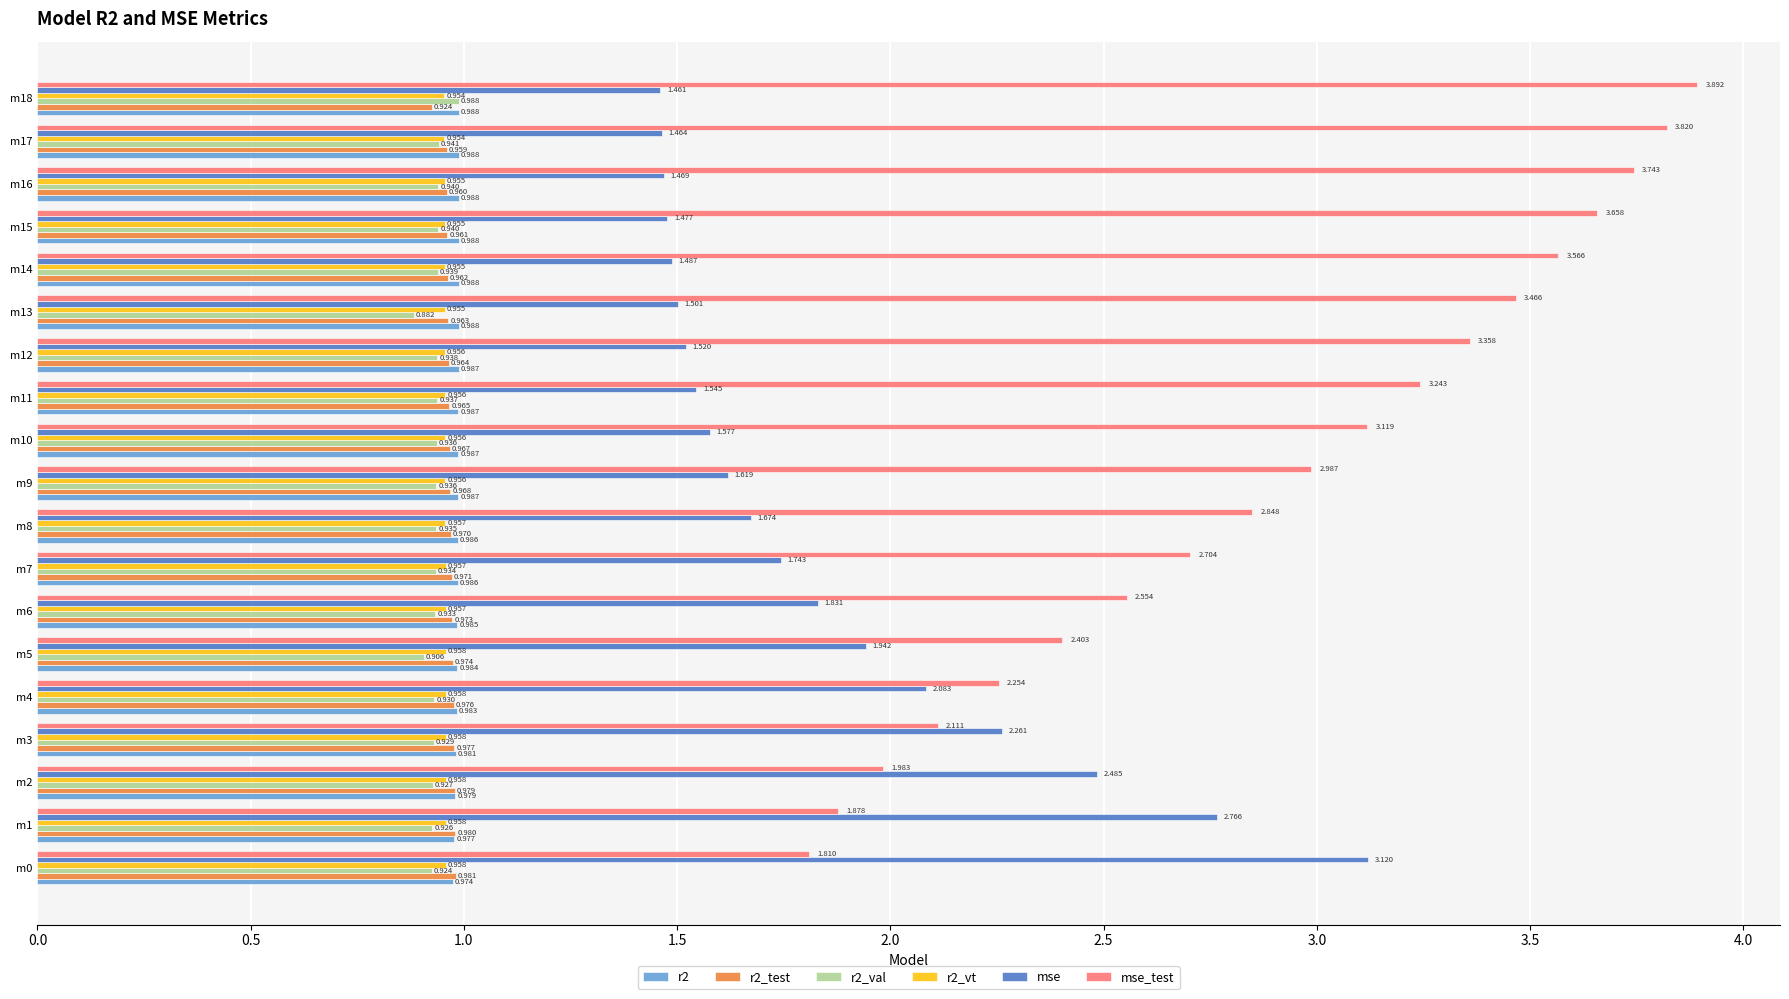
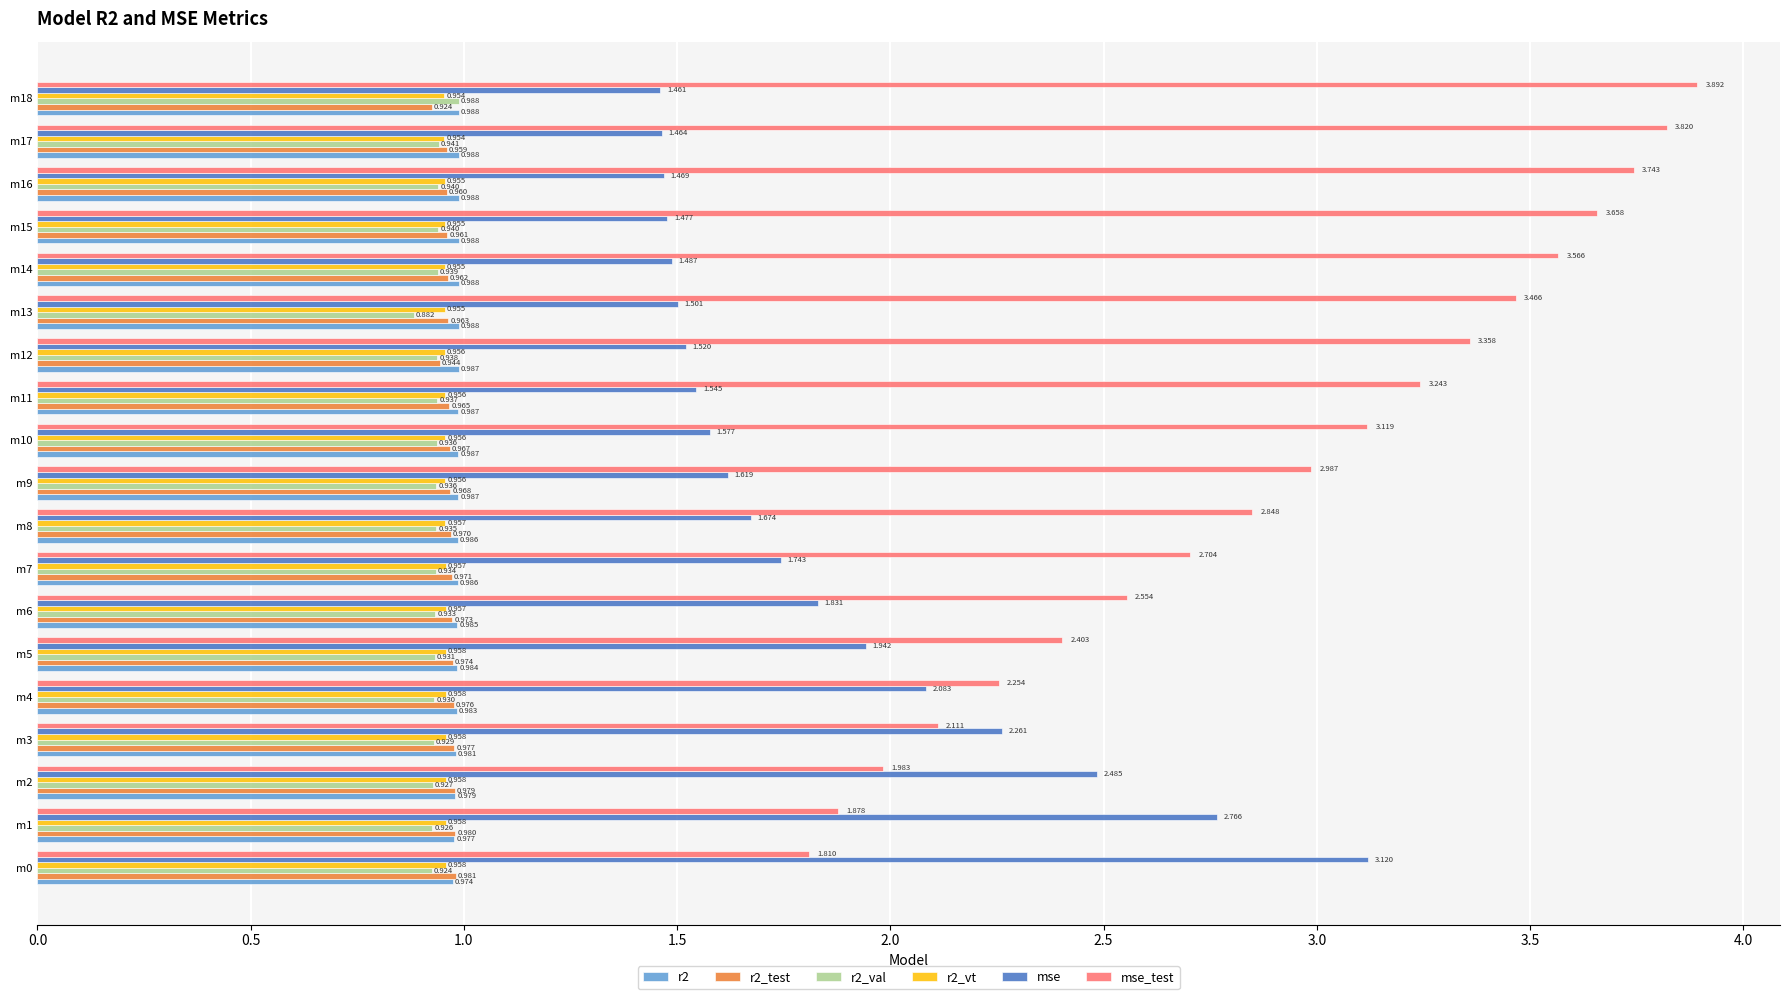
r2_test, m12: 0.964 -> 0.944
r2_val, m5: 0.906 -> 0.931
